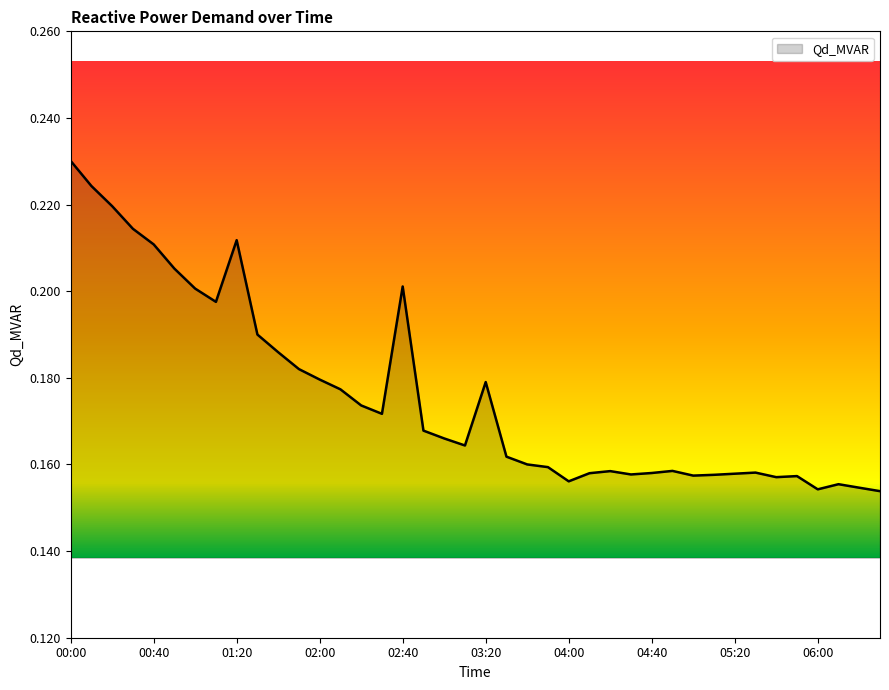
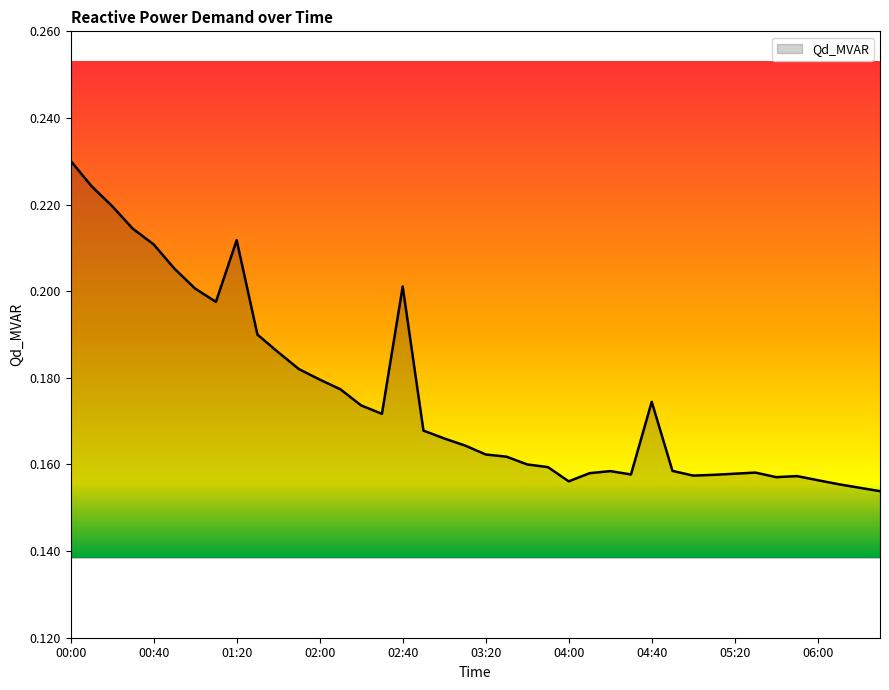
03:20: 0.179 -> 0.162
04:40: 0.158 -> 0.174
06:00: 0.154 -> 0.156
